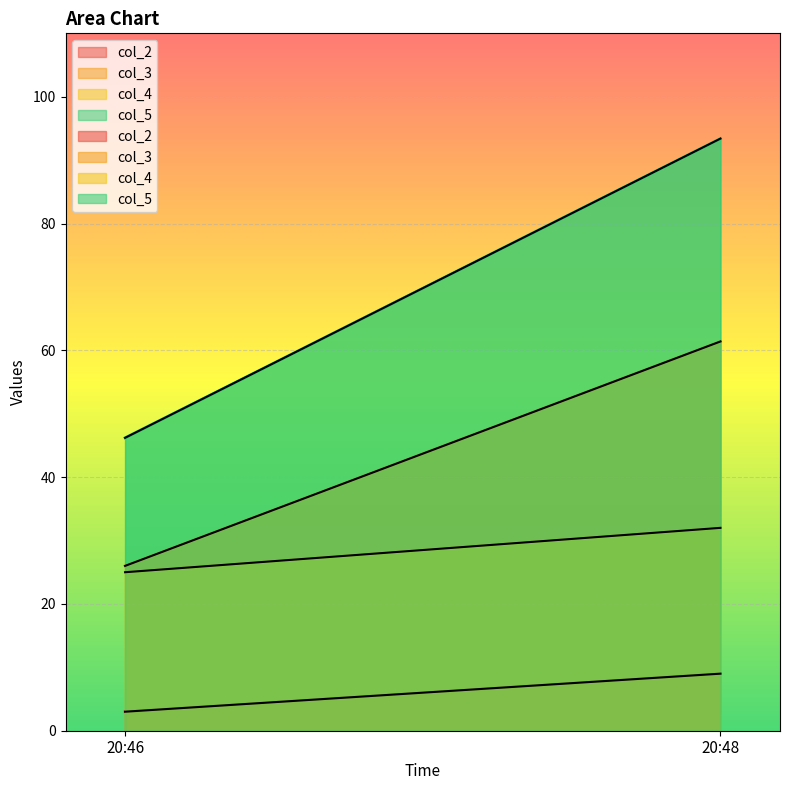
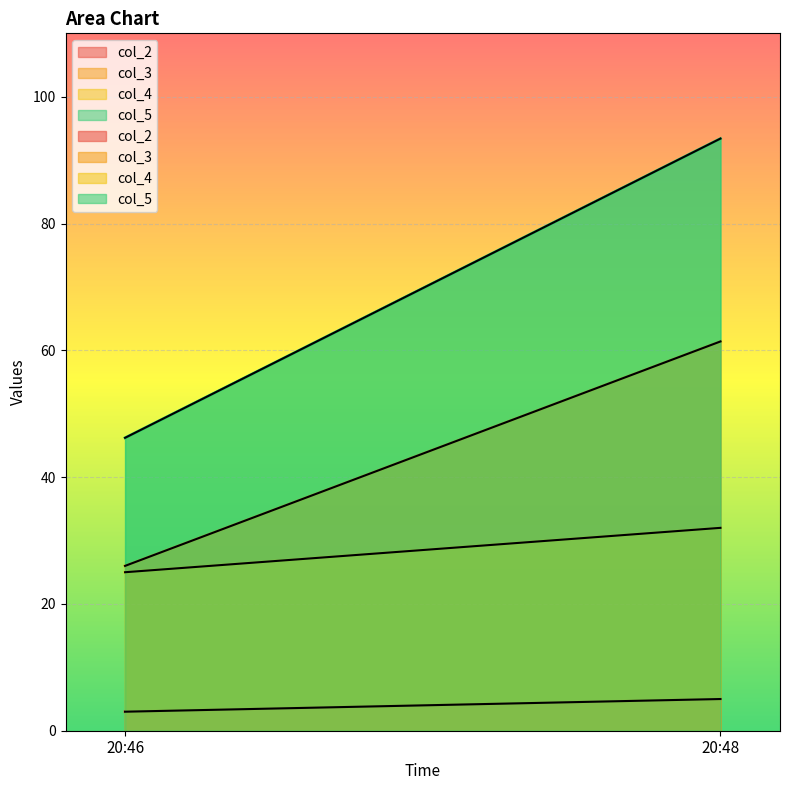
col_2, 20:48: 9 -> 5
